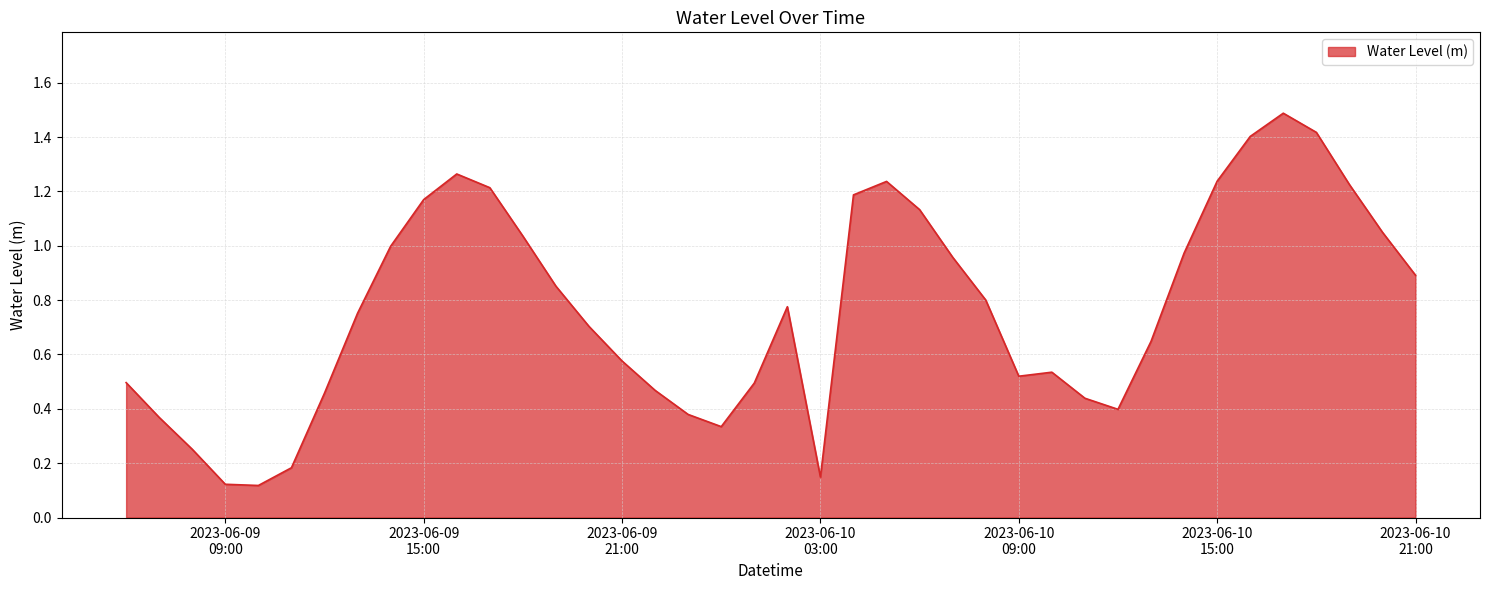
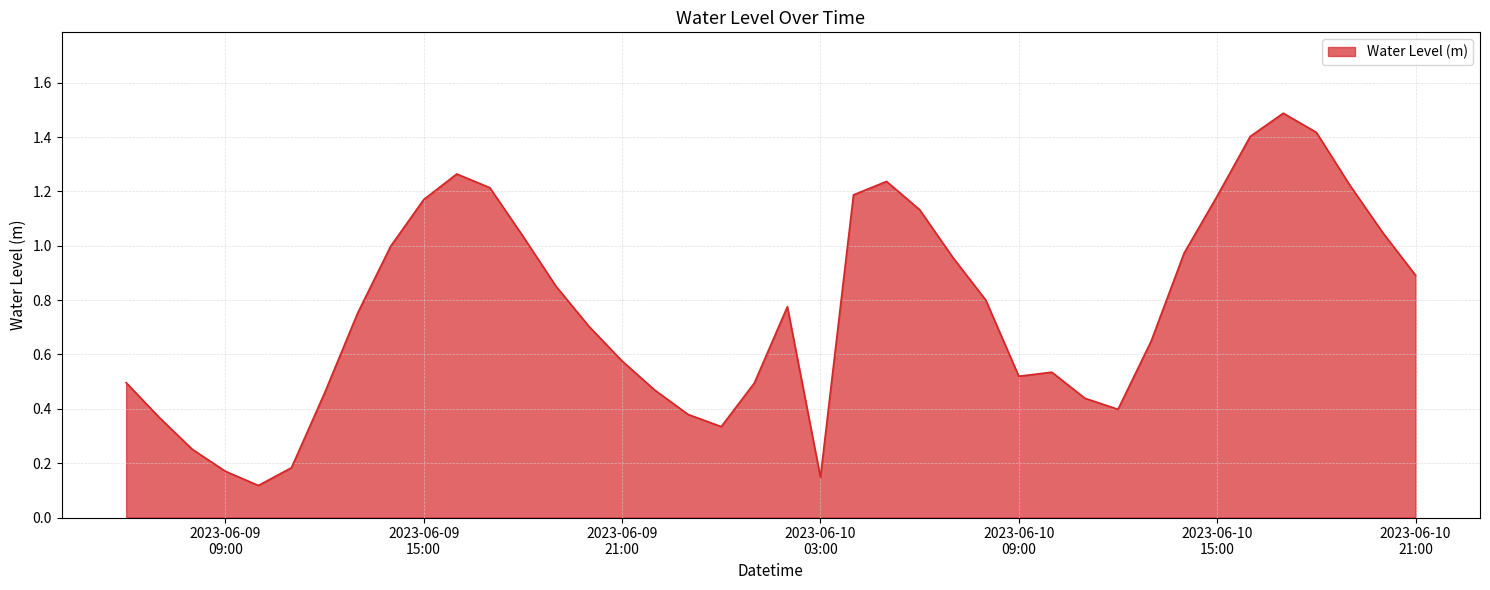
2023-06-09 09:00: 0.12 -> 0.17
2023-06-10 15:00: 1.24 -> 1.18
